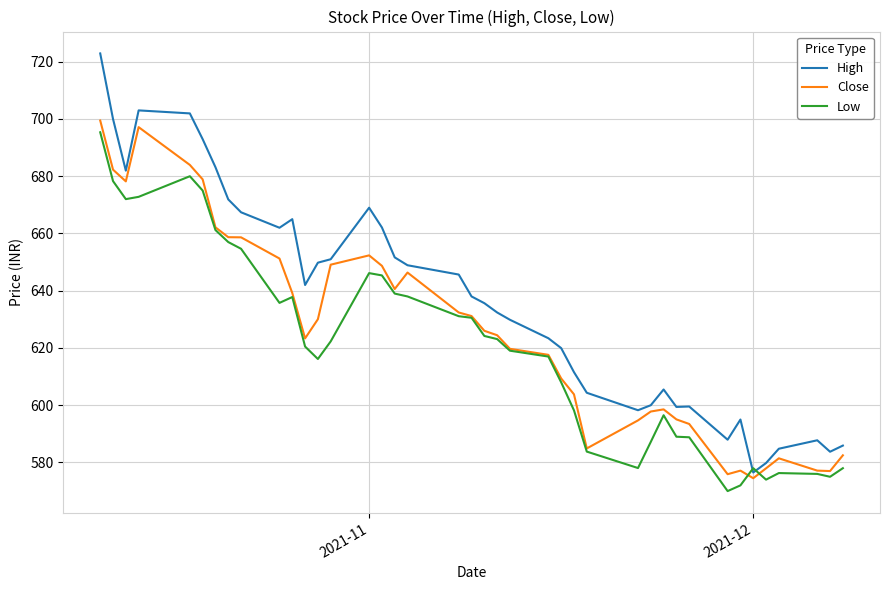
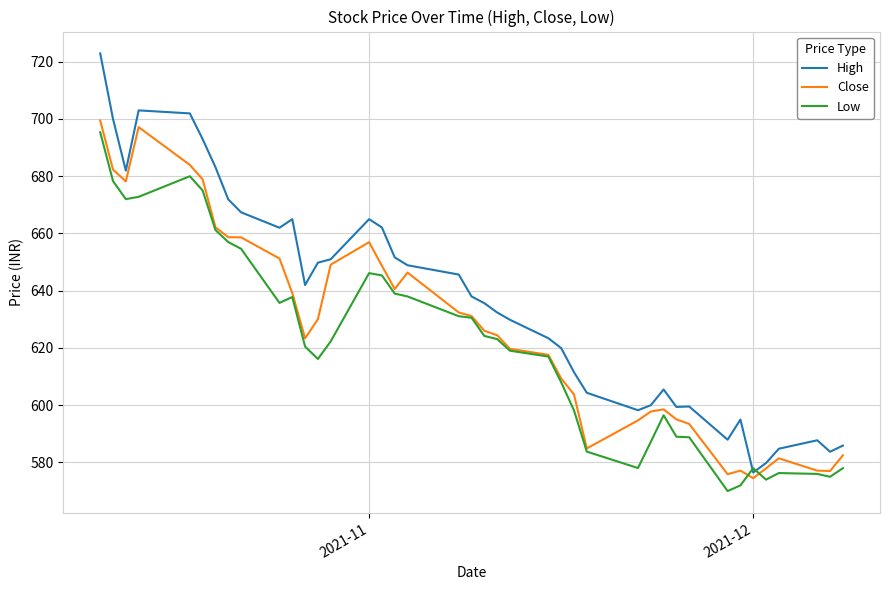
High, 2021-11: 669 -> 665
Close, 2021-11: 652 -> 657
